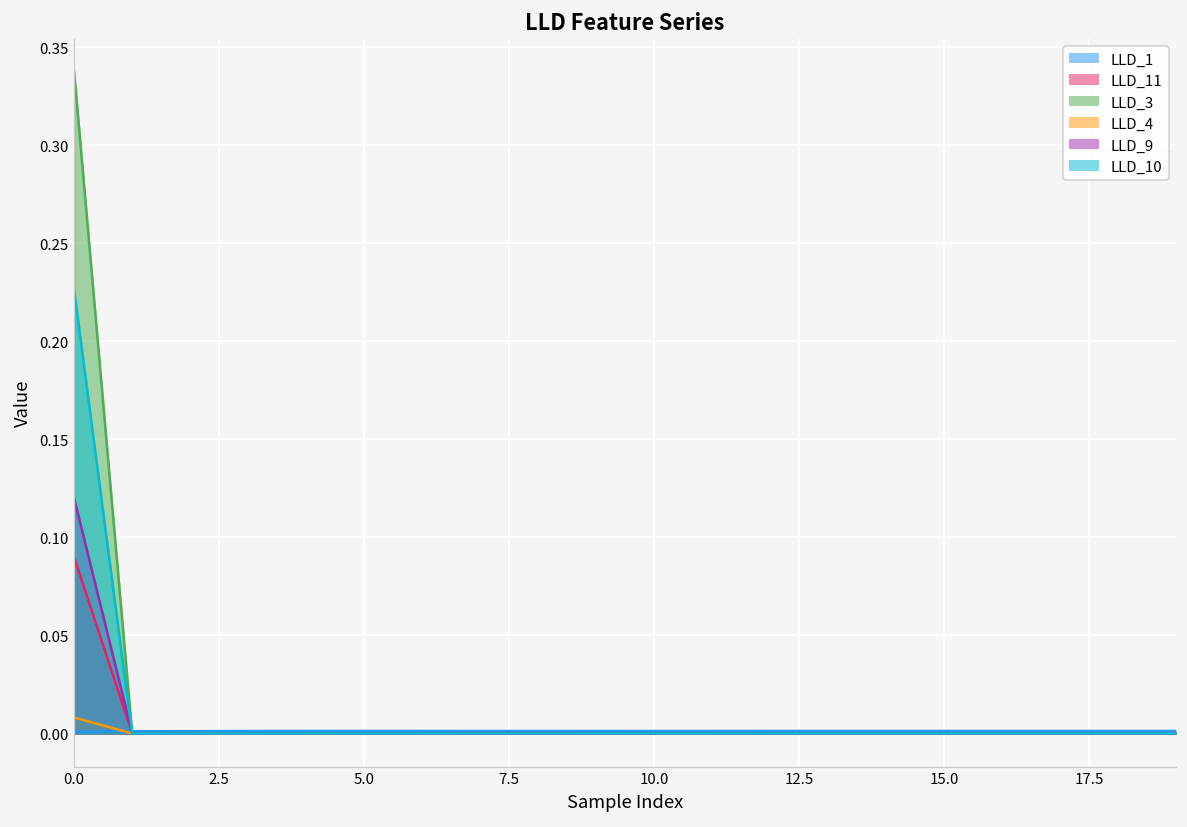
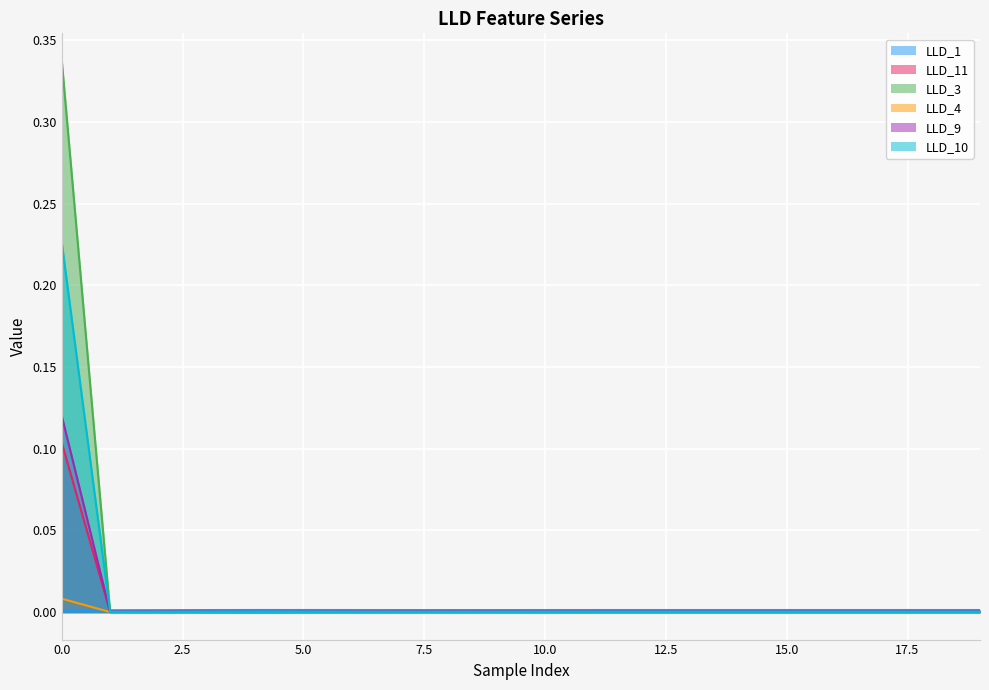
LLD_11, 0.0: 0.090 -> 0.104
